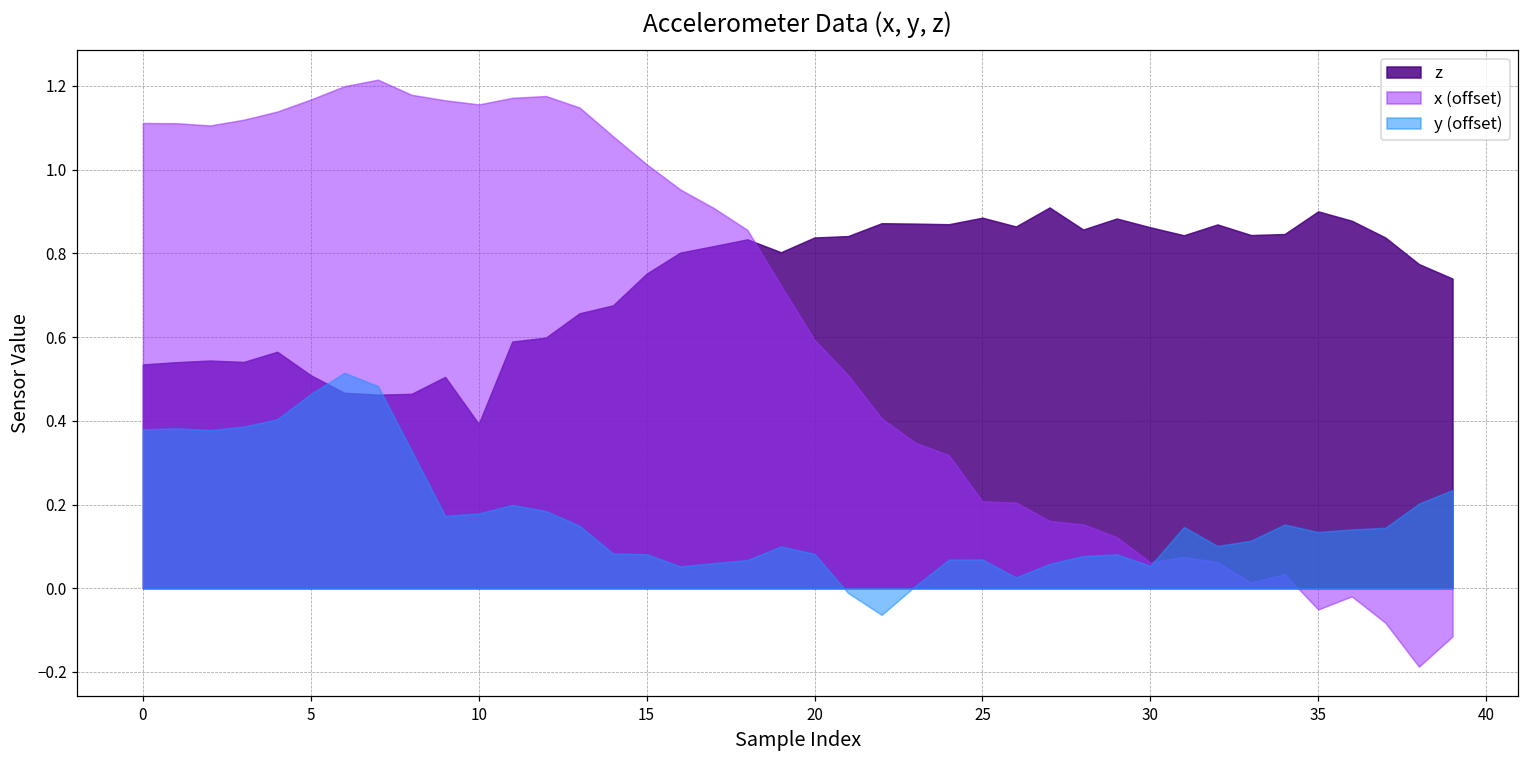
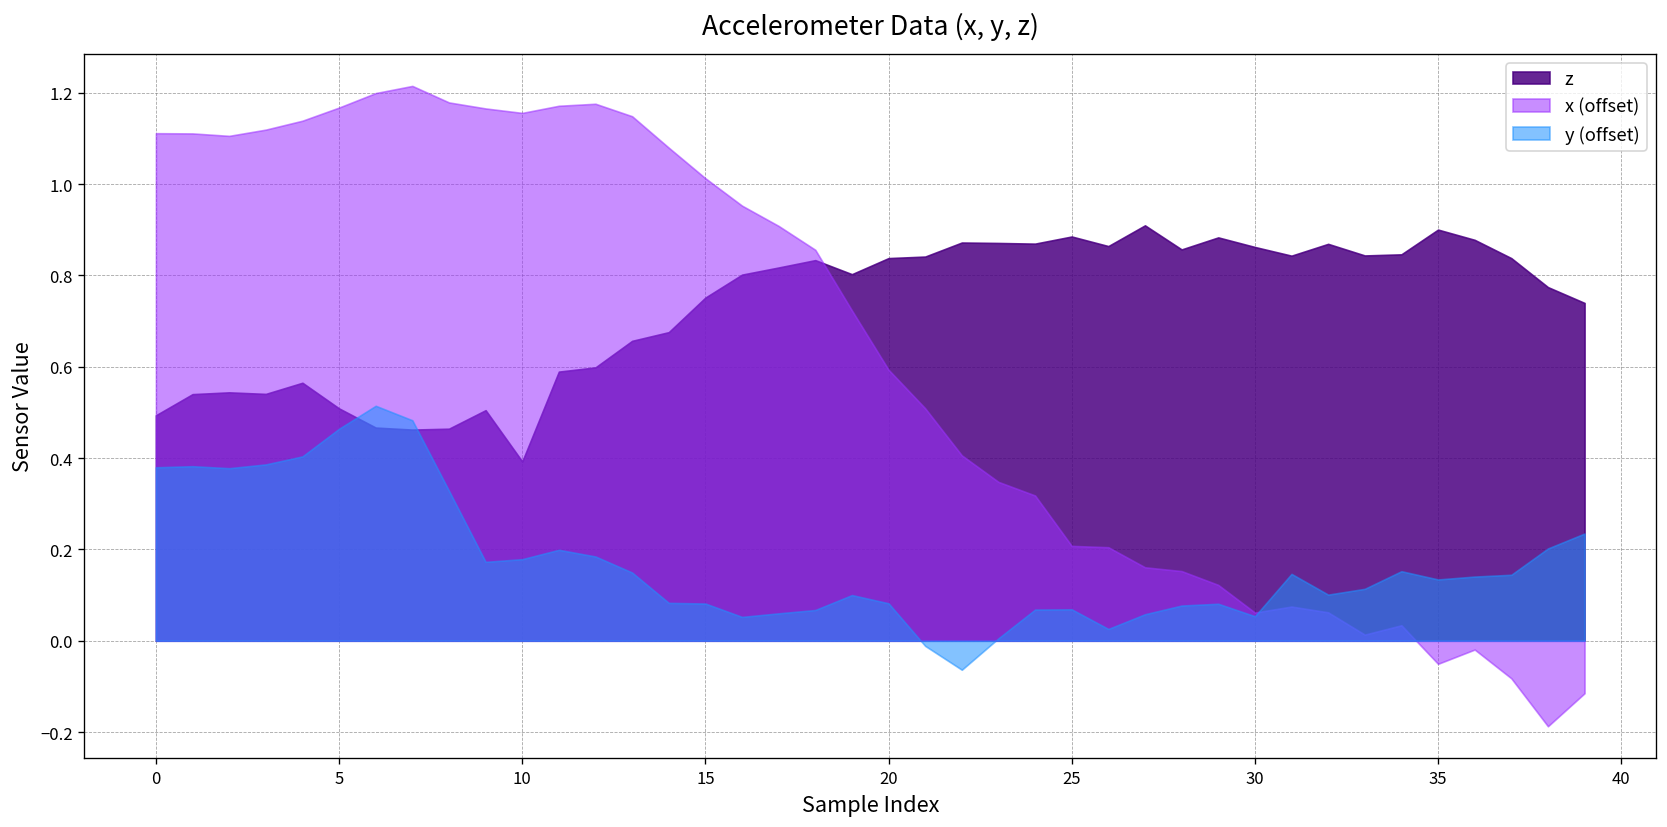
z, 0: 0.53 -> 0.49
